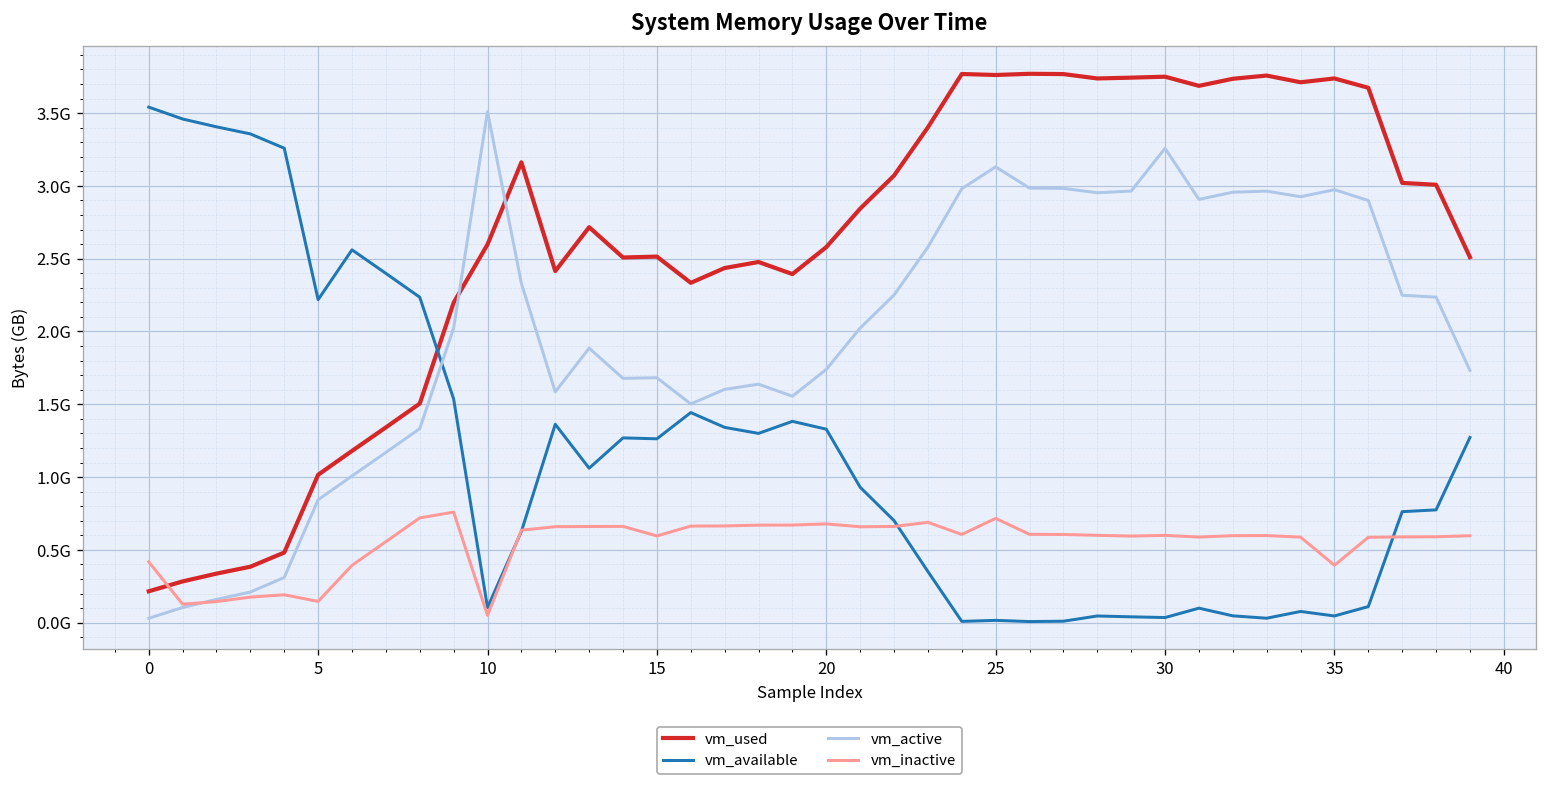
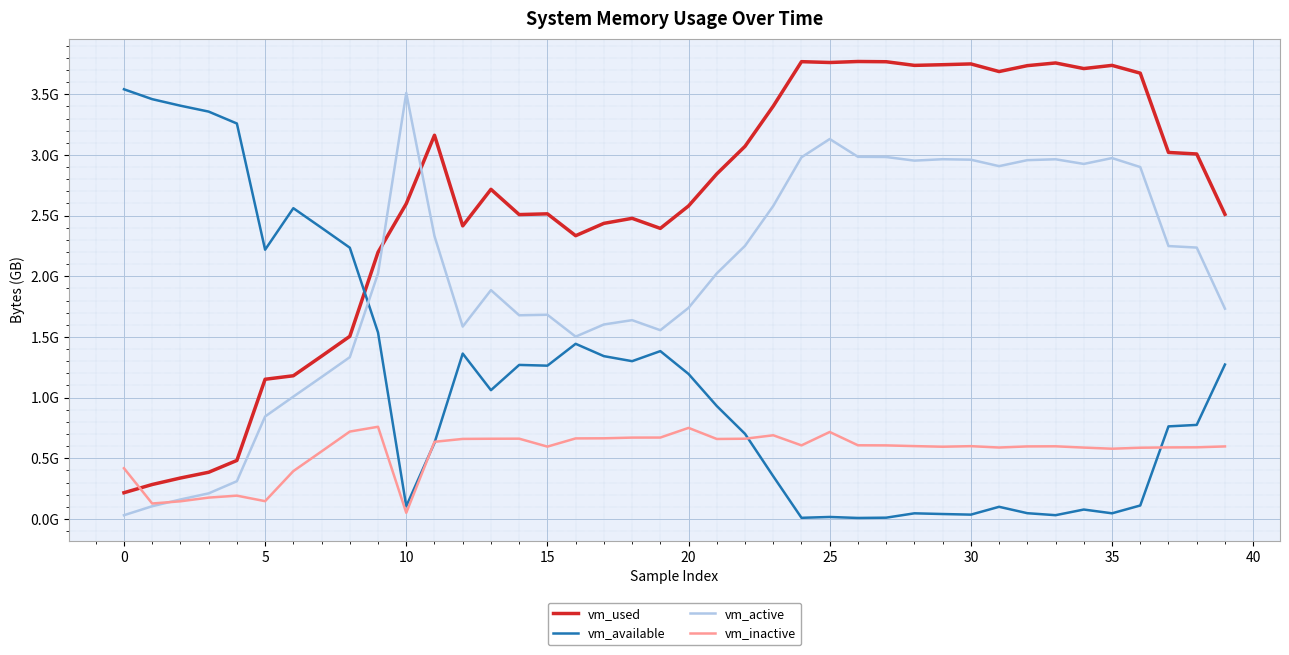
vm_used, 5: 1020000000 -> 1150000000
vm_available, 20: 1330000000 -> 1190000000
vm_inactive, 20: 680000000 -> 750000000
vm_active, 30: 3260000000 -> 2960000000
vm_inactive, 35: 390000000 -> 580000000
